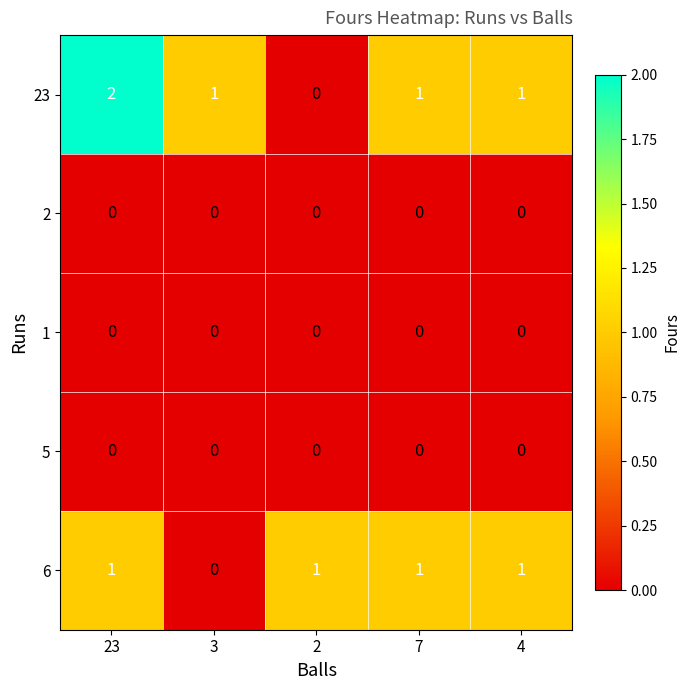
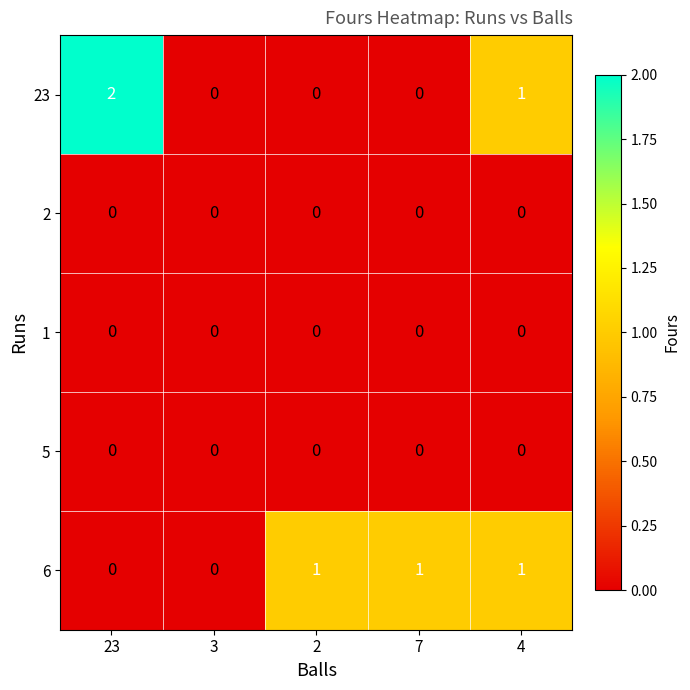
23, 3: 1 -> 0
23, 7: 1 -> 0
6, 23: 1 -> 0
